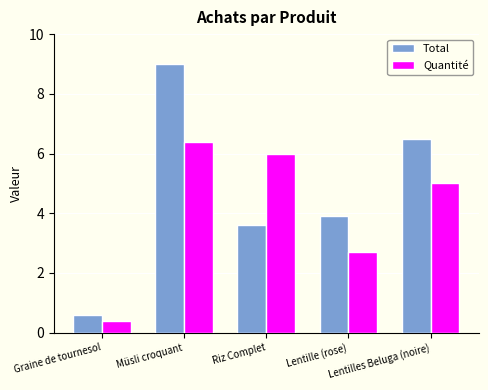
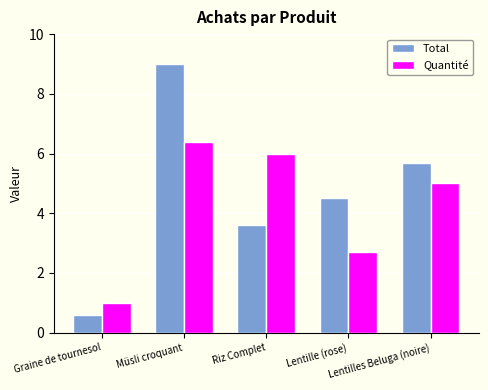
Quantité, Graine de tournesol: 0.4 -> 1.0
Total, Lentille (rose): 3.9 -> 4.5
Total, Lentilles Beluga (noire): 6.5 -> 5.7
